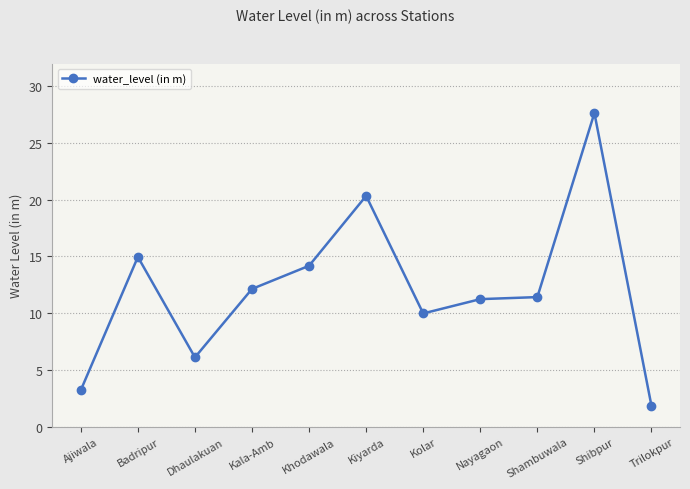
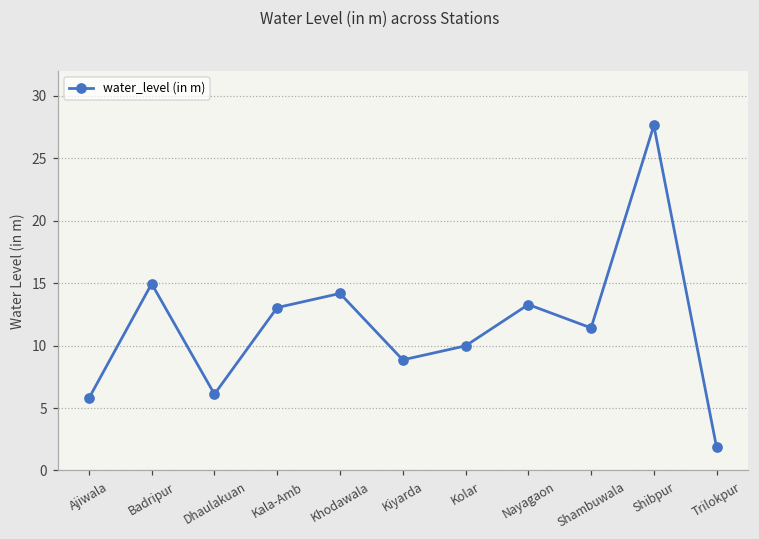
Ajiwala: 3.2 -> 5.8
Kala-Amb: 12.1 -> 13.1
Kiyarda: 20.3 -> 8.9
Nayagaon: 11.2 -> 13.3
